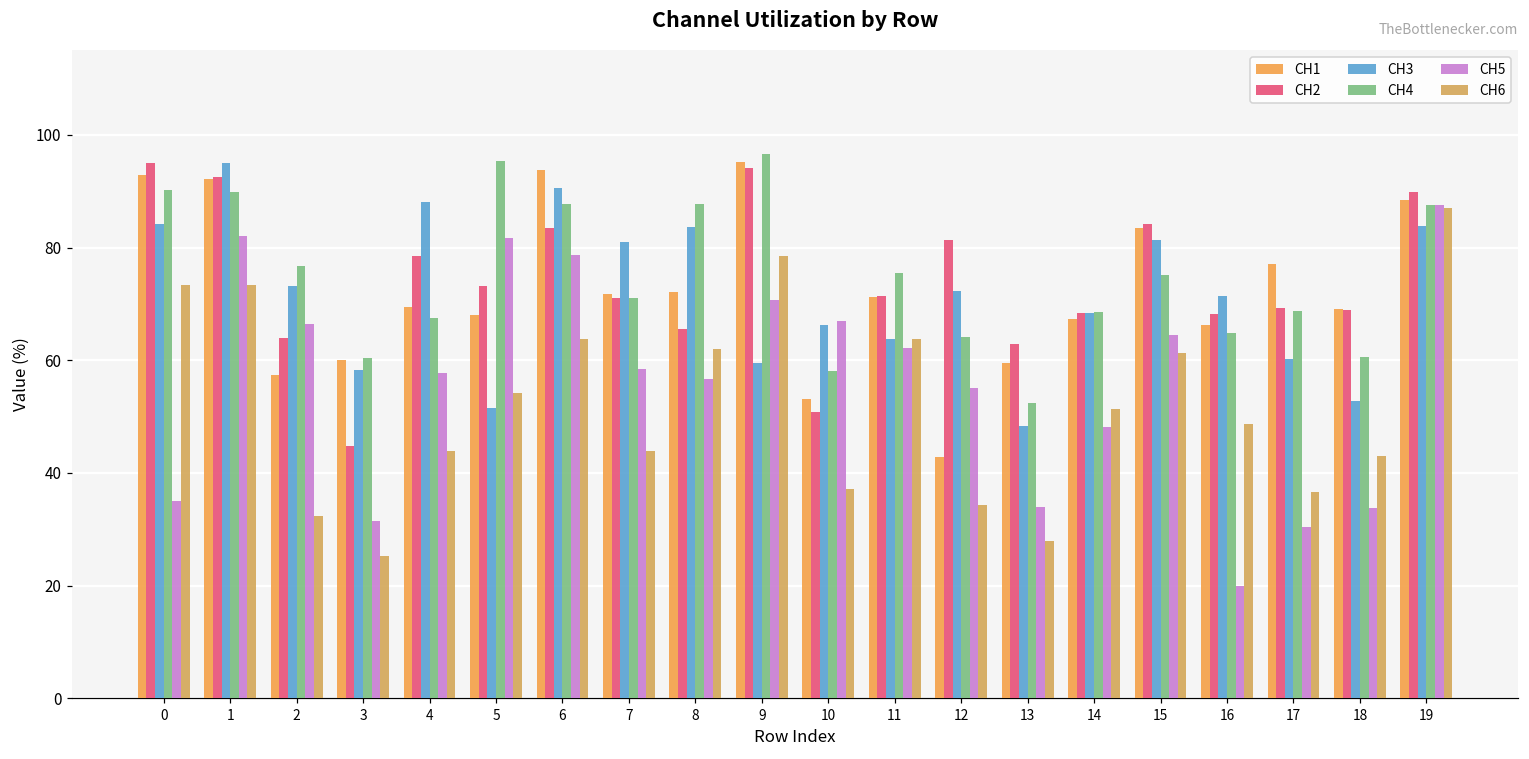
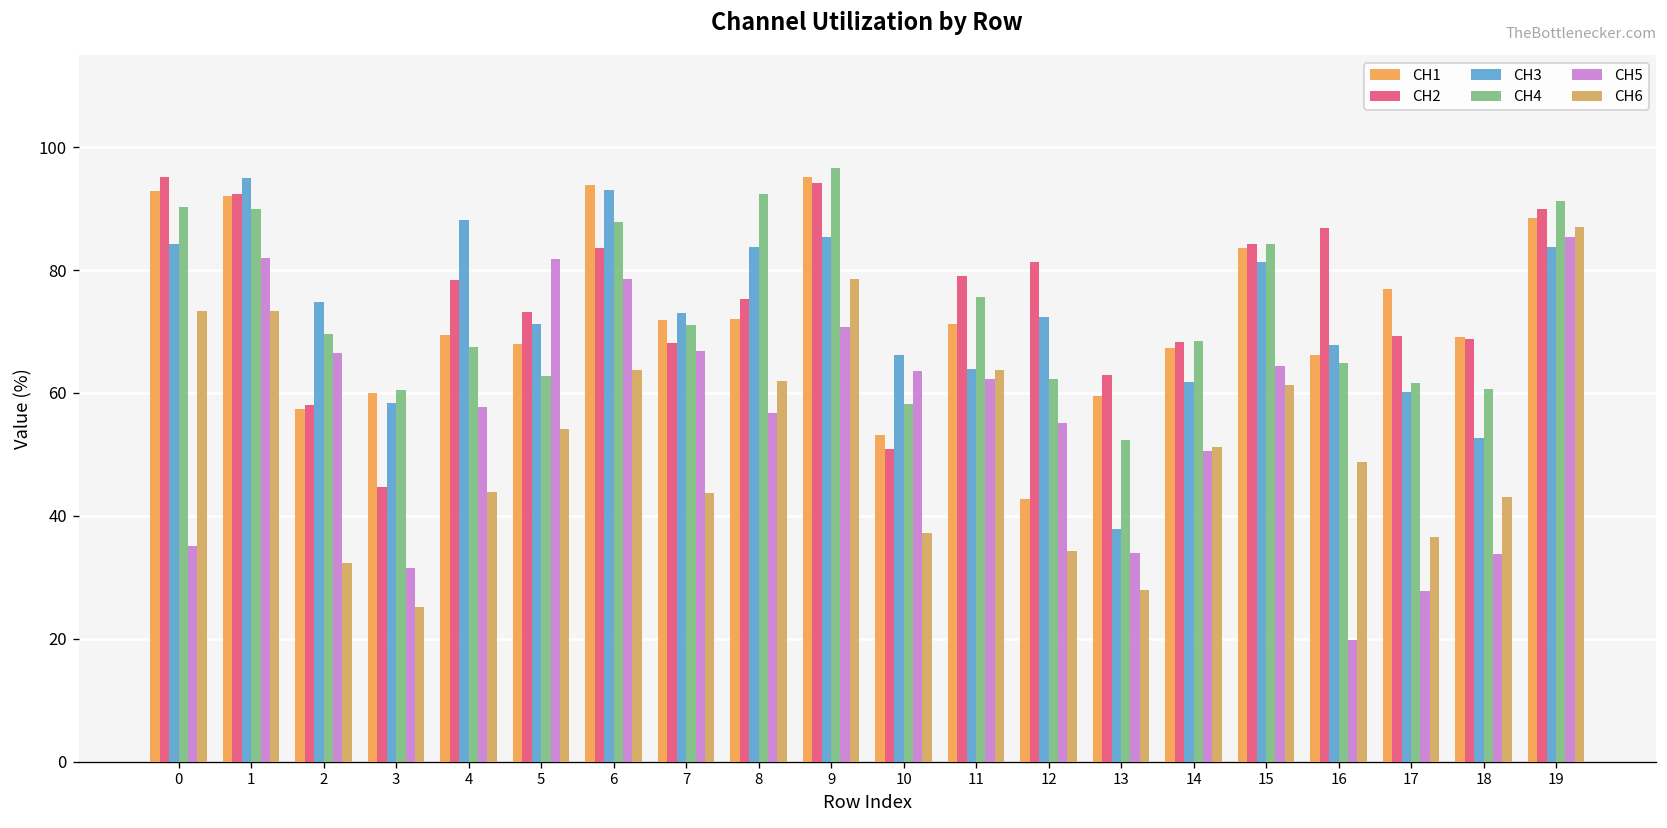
CH2, 2: 64 -> 58
CH3, 2: 73 -> 75
CH4, 2: 77 -> 70
CH3, 5: 51 -> 71
CH4, 5: 95 -> 63
CH3, 6: 91 -> 93
CH2, 7: 71 -> 68
CH3, 7: 81 -> 73
CH5, 7: 58 -> 67
CH2, 8: 66 -> 75
CH4, 8: 88 -> 92
CH3, 9: 60 -> 85
CH5, 10: 67 -> 64
CH2, 11: 71 -> 79
CH4, 12: 64 -> 62
CH3, 13: 48 -> 38
CH3, 14: 68 -> 62
CH5, 14: 48 -> 51
CH4, 15: 75 -> 84
CH2, 16: 68 -> 87
CH3, 16: 71 -> 68
CH4, 17: 69 -> 62
CH5, 17: 30 -> 28
CH4, 19: 88 -> 91
CH5, 19: 88 -> 85
